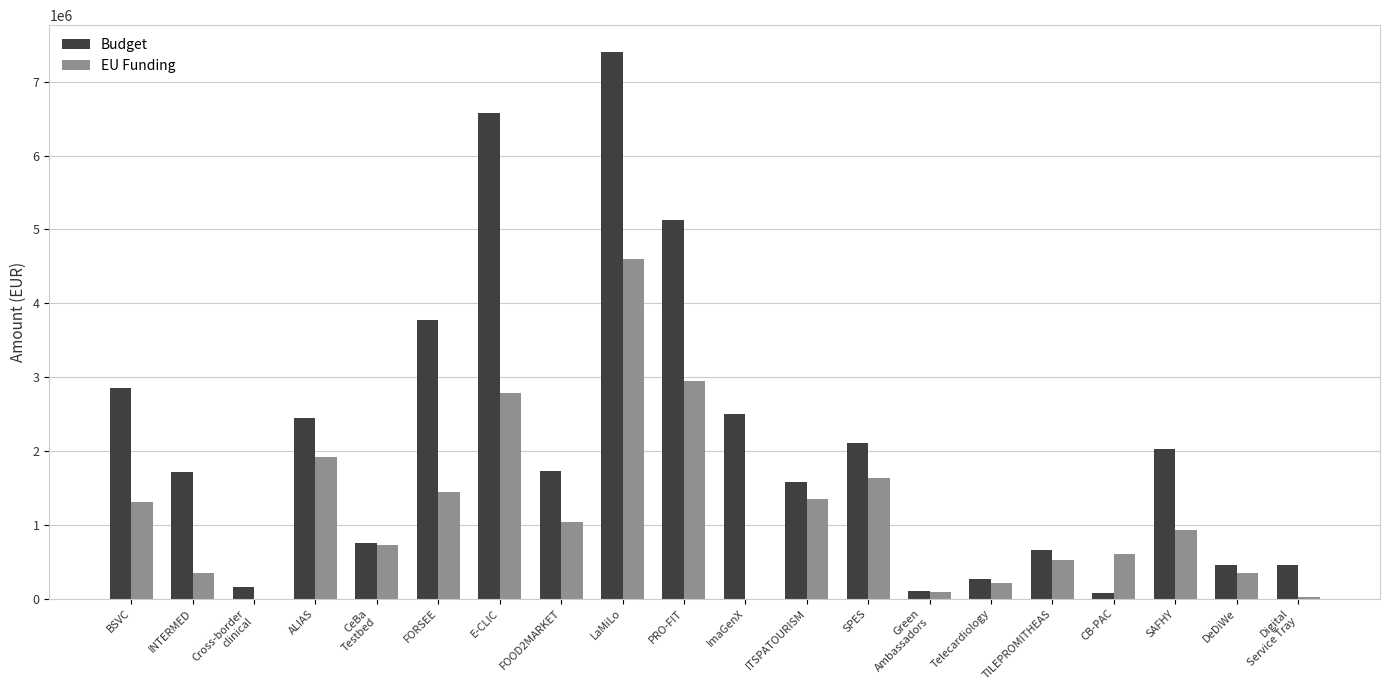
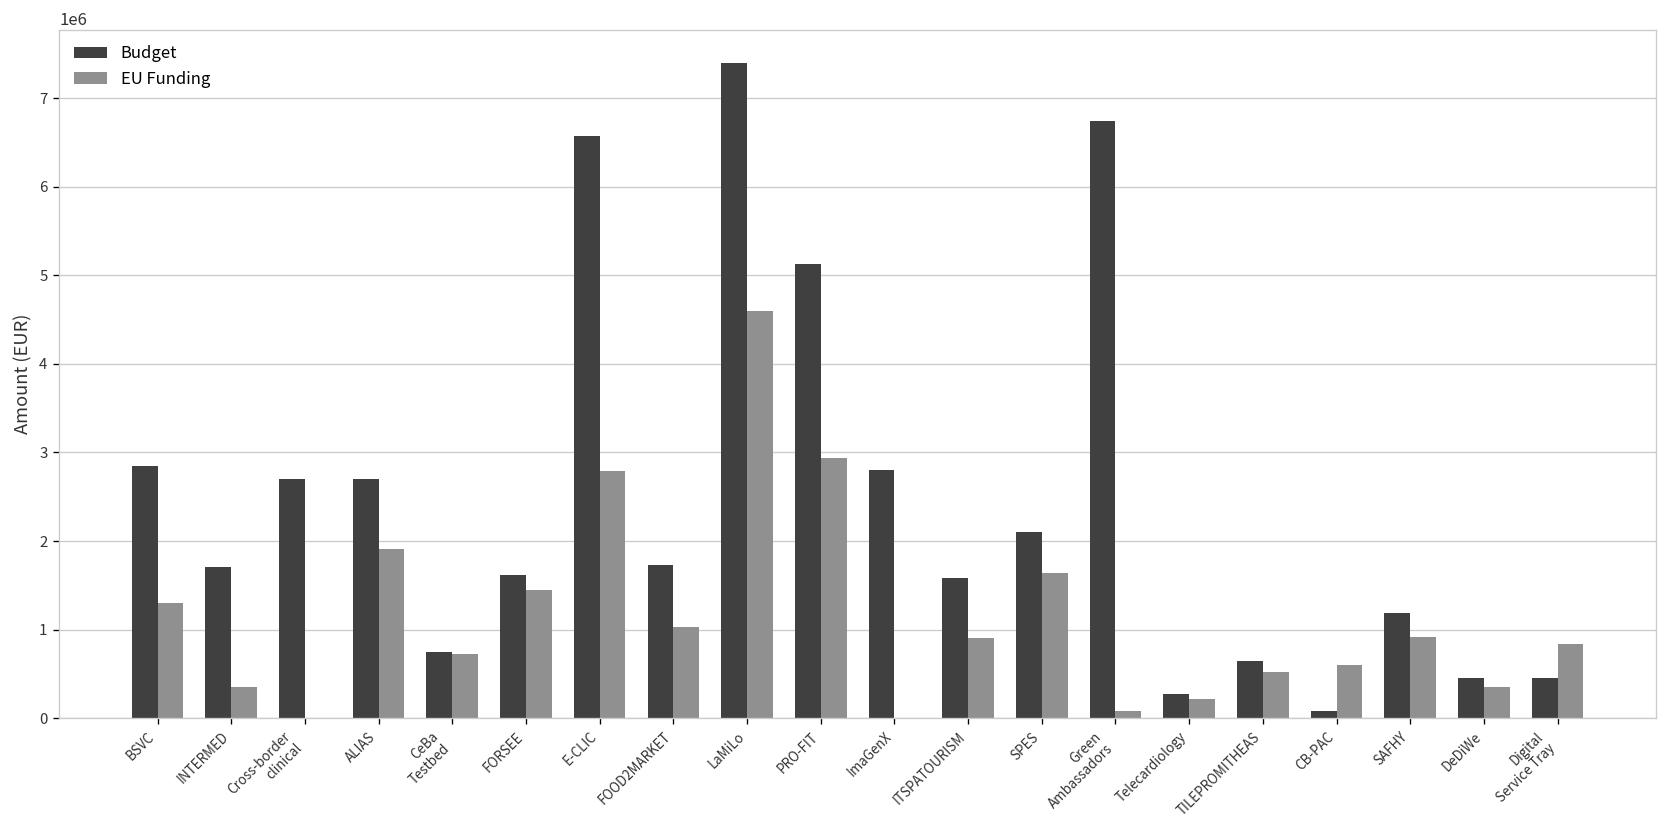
Budget, Cross-border clinical: 200000 -> 2700000
Budget, ALIAS: 2400000 -> 2700000
Budget, FORSEE: 3800000 -> 1600000
Budget, ImaGenX: 2500000 -> 2800000
EU Funding, ITSPATOURISM: 1300000 -> 900000
Budget, Green Ambassadors: 100000 -> 6700000
Budget, SAFHY: 2000000 -> 1200000
EU Funding, Digital Service Tray: 0 -> 800000
